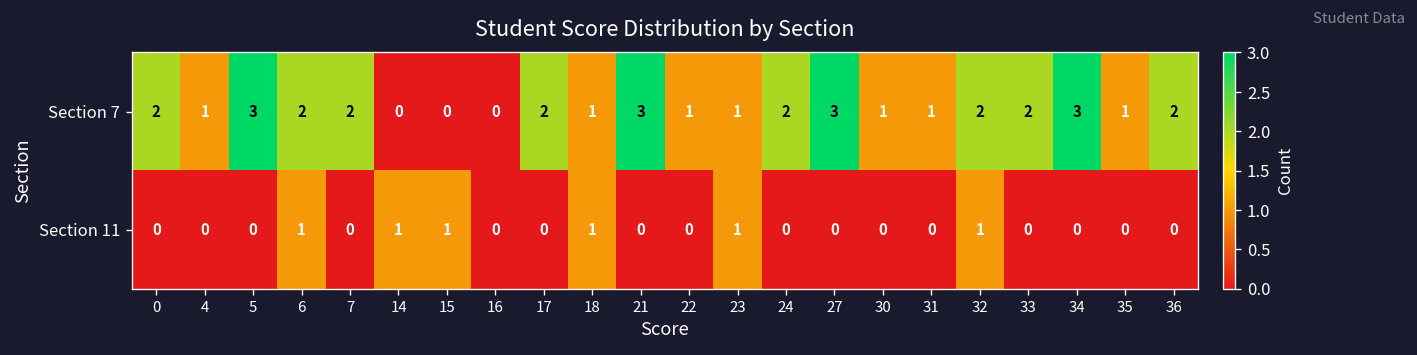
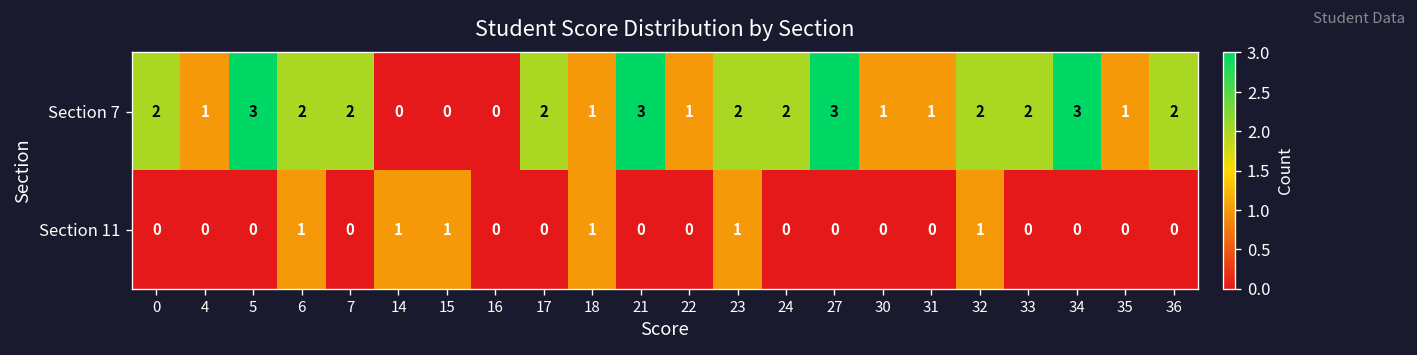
Section 7, 23: 1 -> 2
